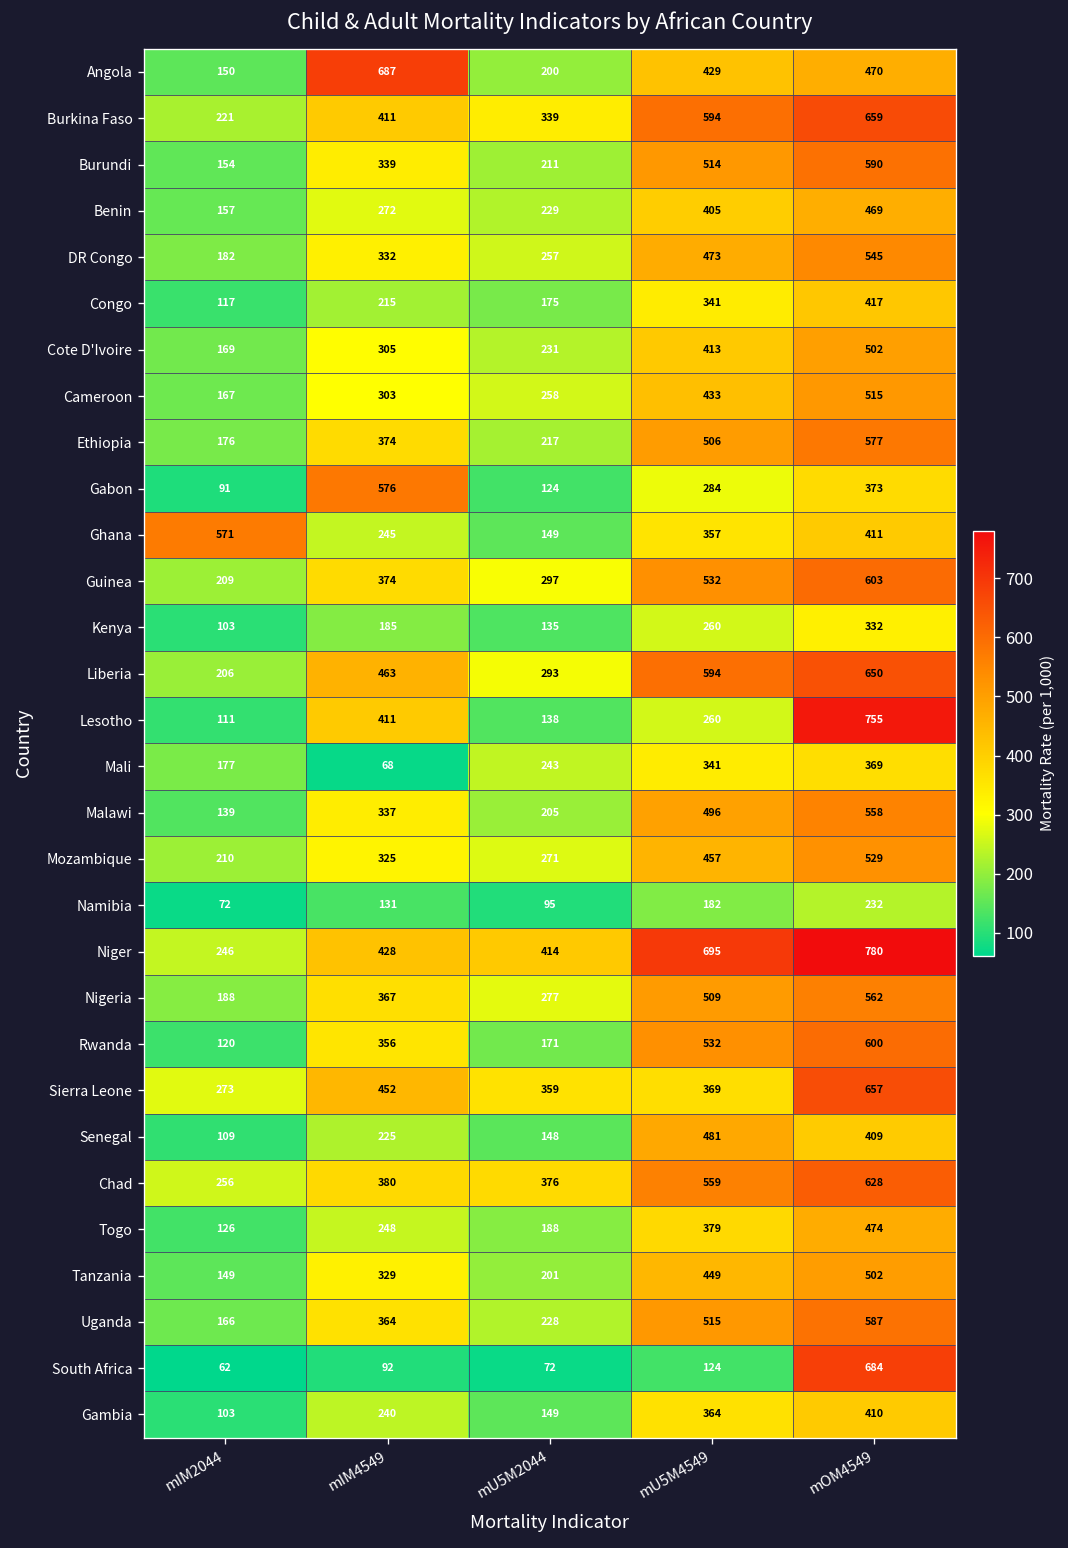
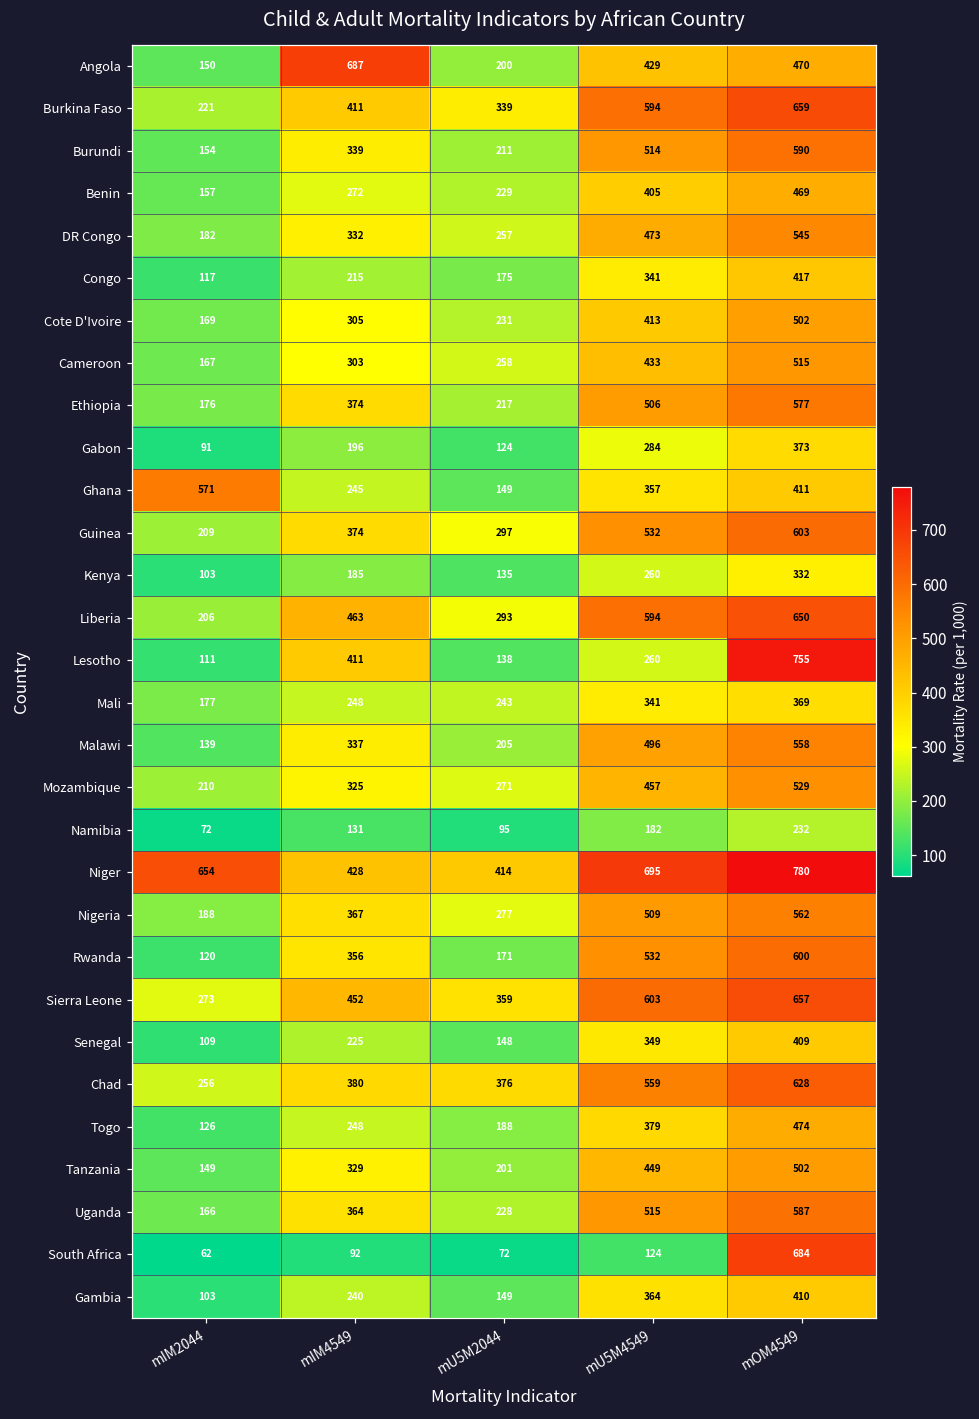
Gabon, mIM4549: 576 -> 196
Mali, mIM4549: 68 -> 248
Niger, mIM2044: 246 -> 654
Sierra Leone, mU5M4549: 369 -> 603
Senegal, mU5M4549: 481 -> 349
